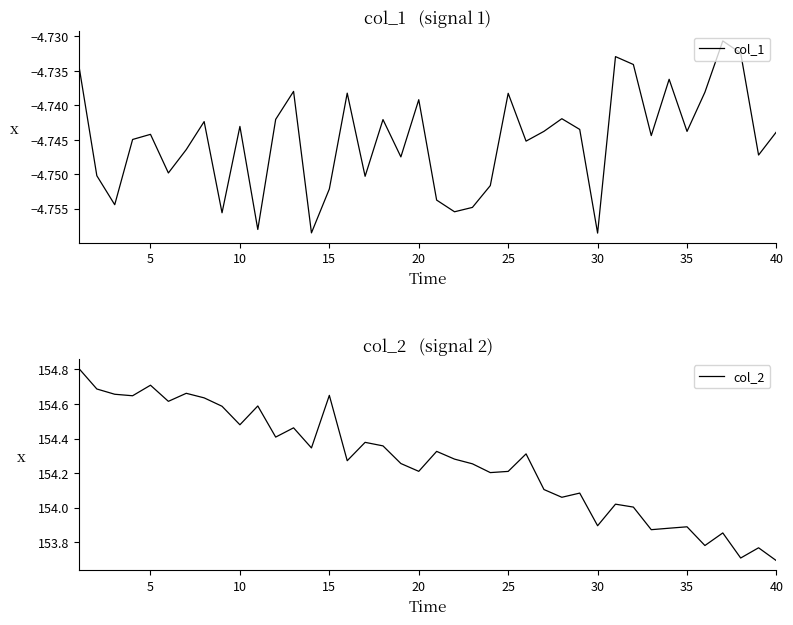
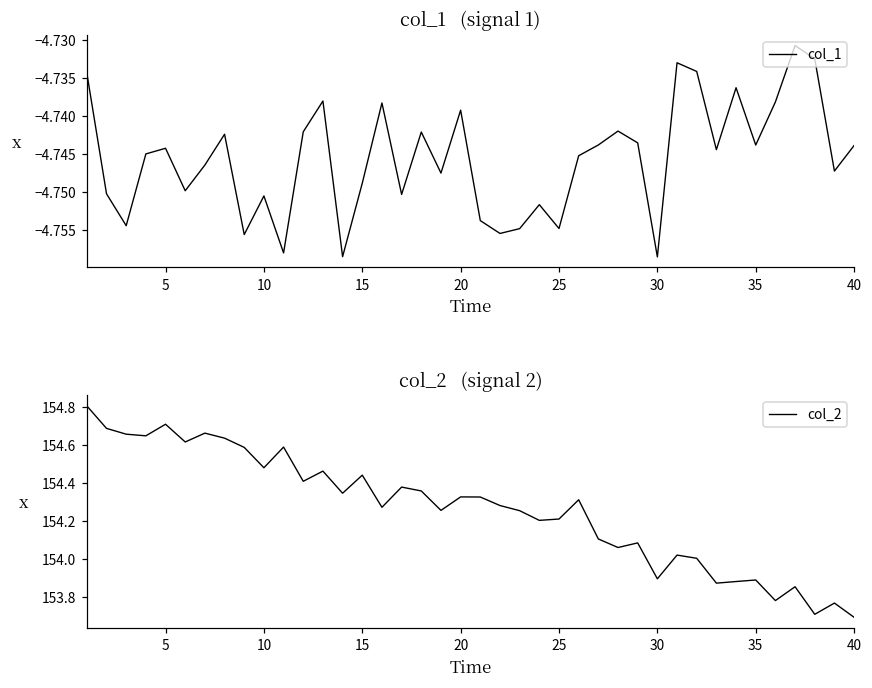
col_1 (signal 1), 10: -4.743 -> -4.751
col_1 (signal 1), 15: -4.752 -> -4.749
col_1 (signal 1), 25: -4.738 -> -4.755
col_2 (signal 2), 15: 154.65 -> 154.44
col_2 (signal 2), 20: 154.21 -> 154.33
